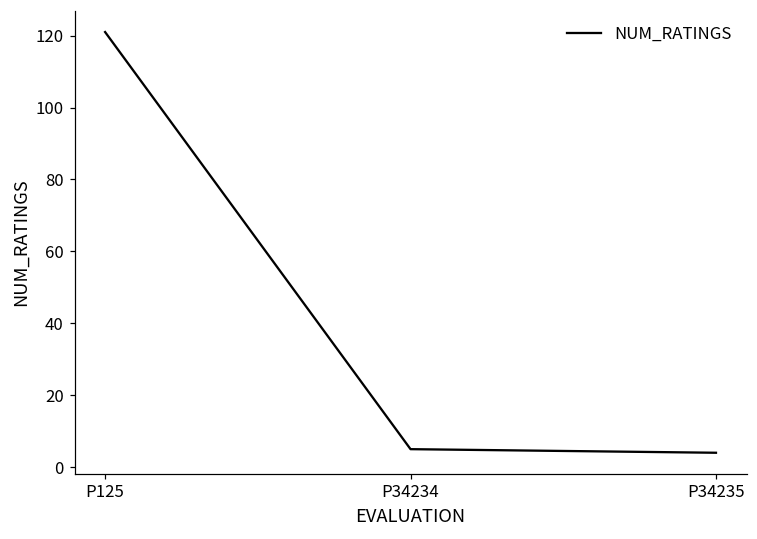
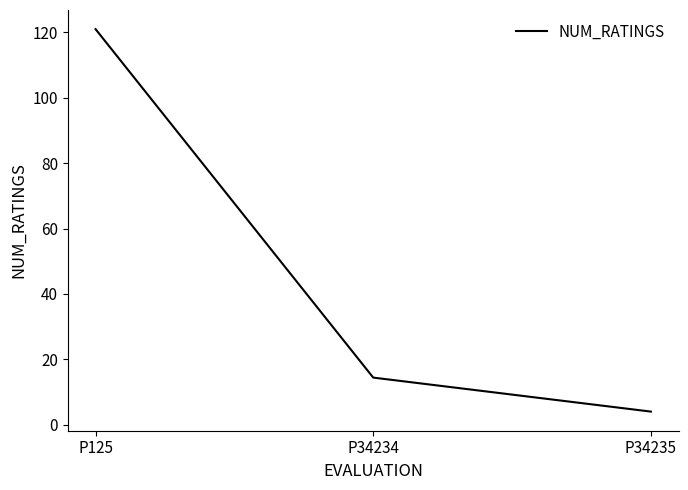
P34234: 5 -> 14
